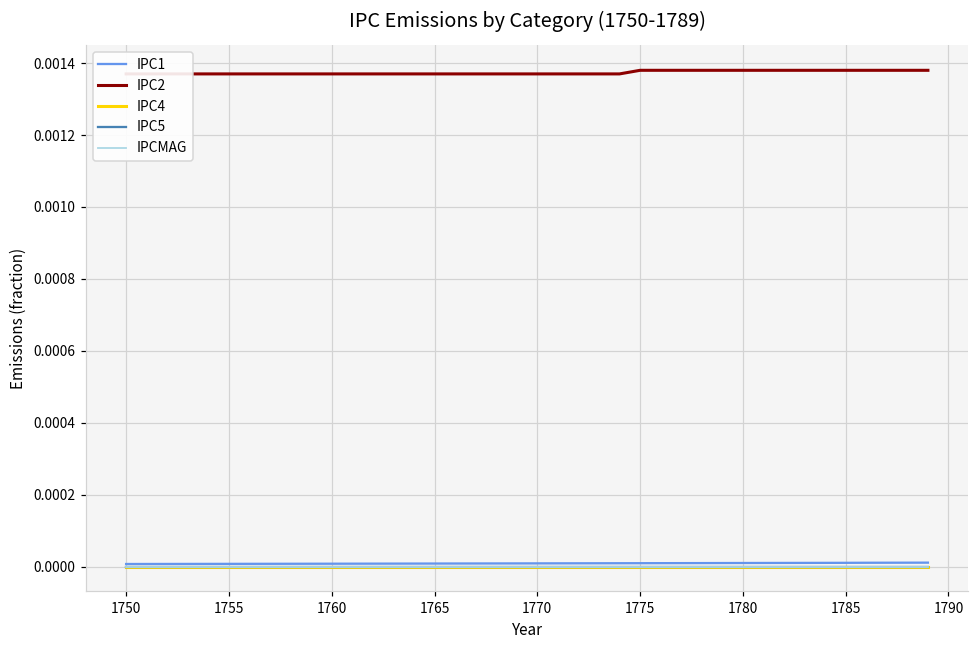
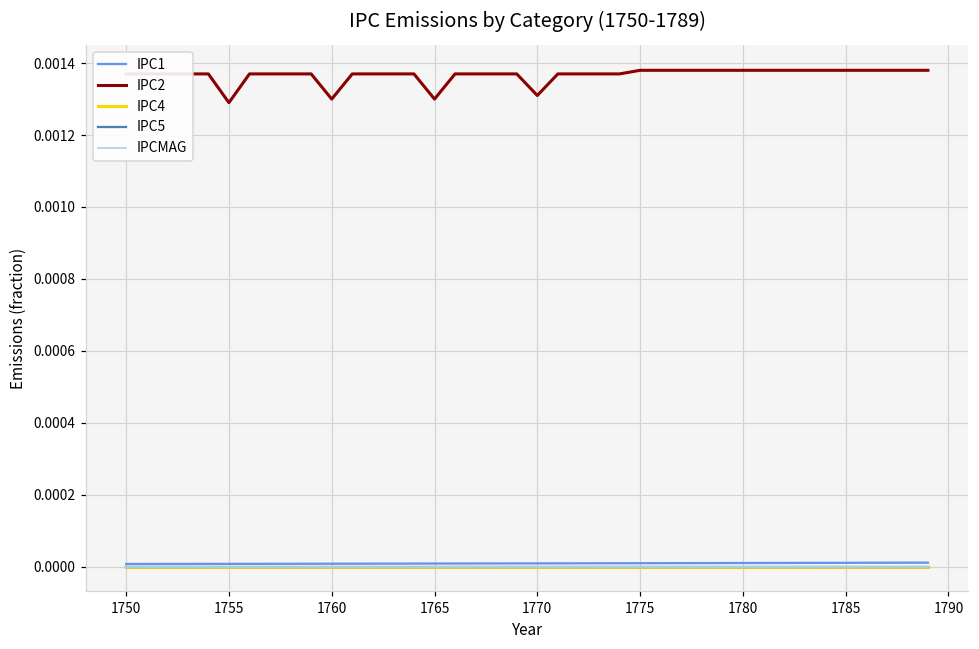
IPC2, 1755: 0.00137 -> 0.00129
IPC2, 1760: 0.00137 -> 0.00130
IPC2, 1765: 0.00137 -> 0.00130
IPC2, 1770: 0.00137 -> 0.00131
